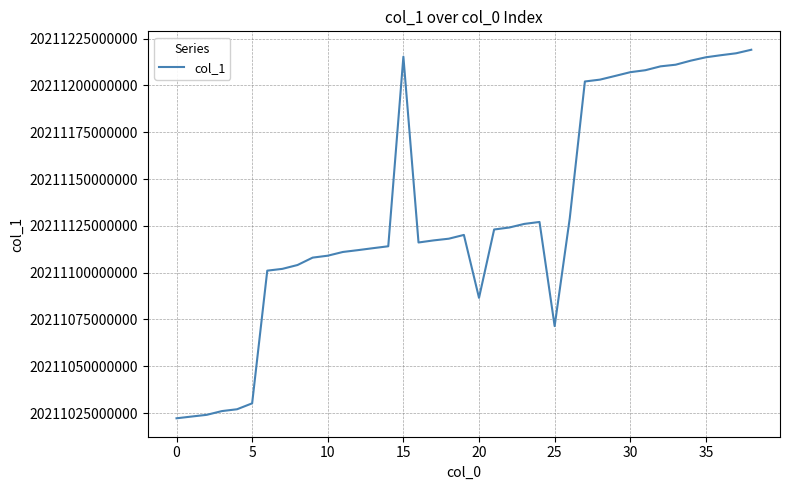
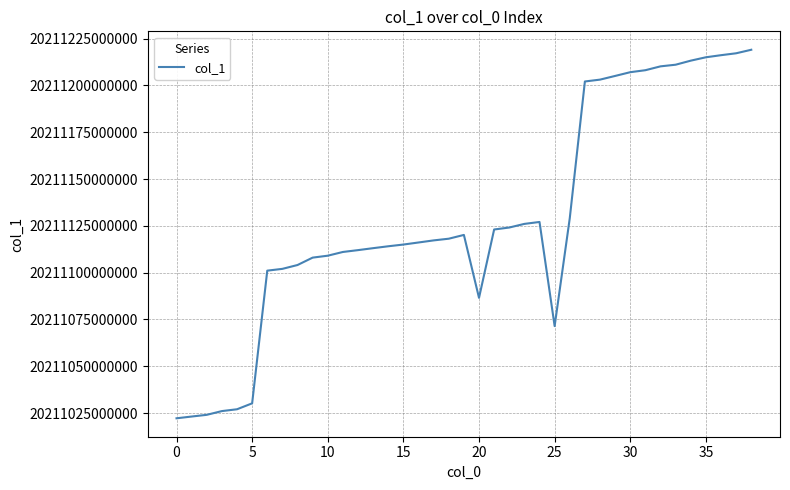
15: 20211215000000 -> 20211115000000
